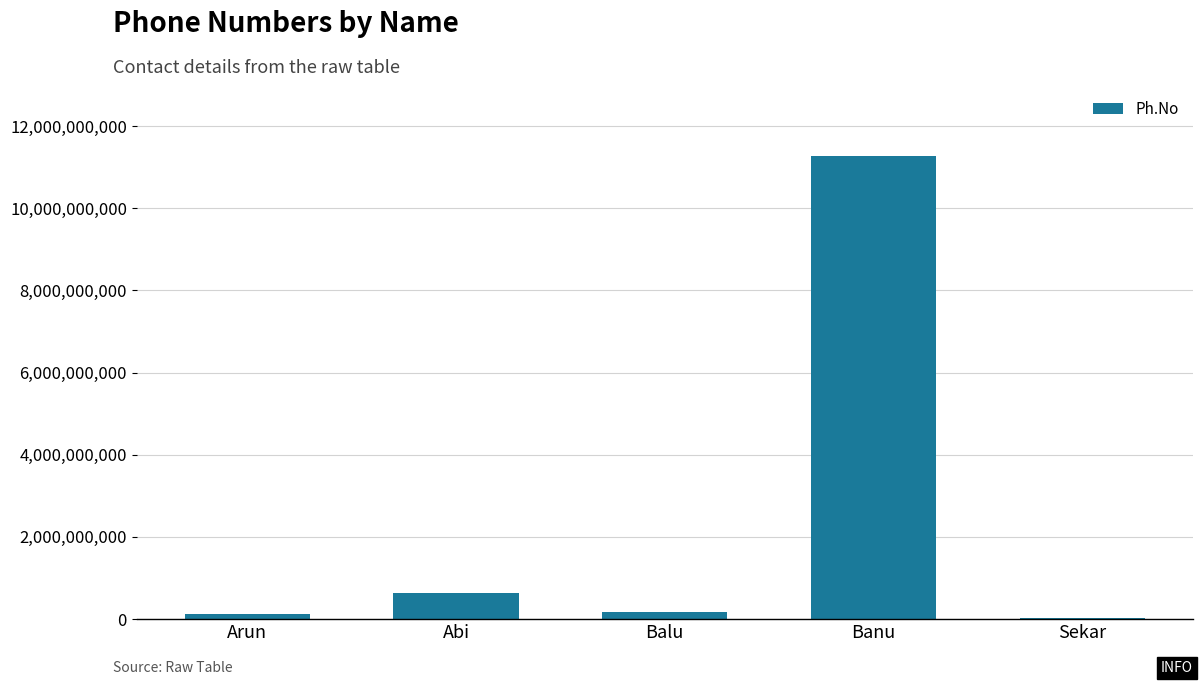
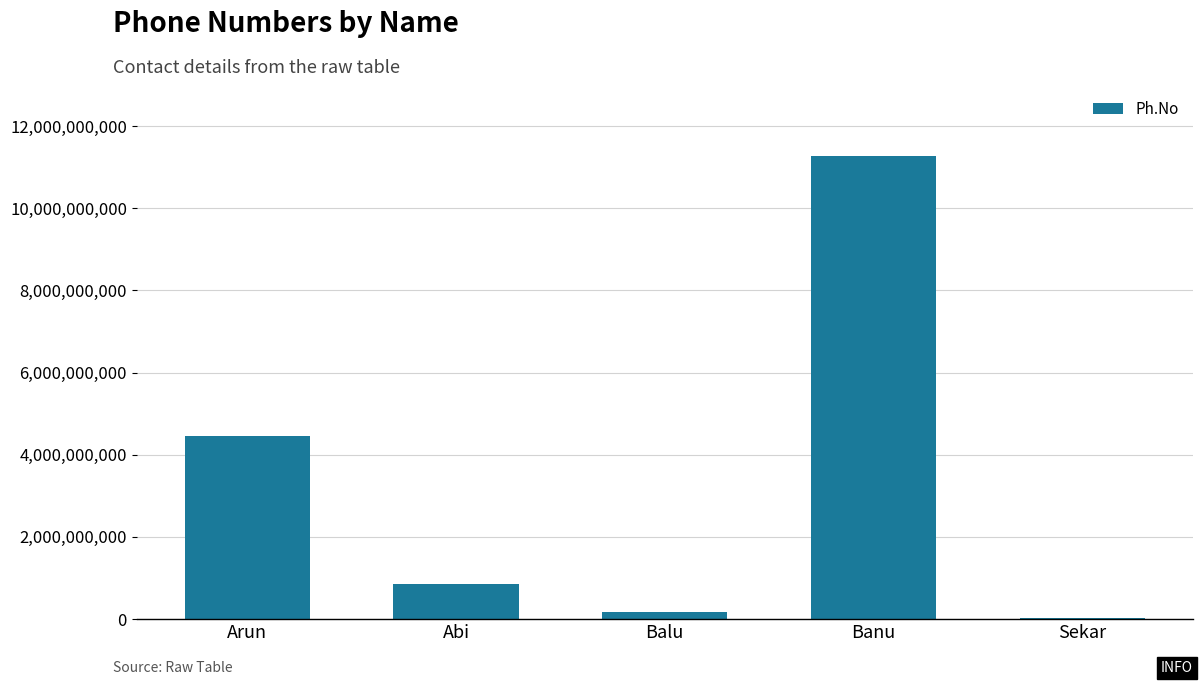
Arun: 100,000,000 -> 4,500,000,000
Abi: 600,000,000 -> 900,000,000
